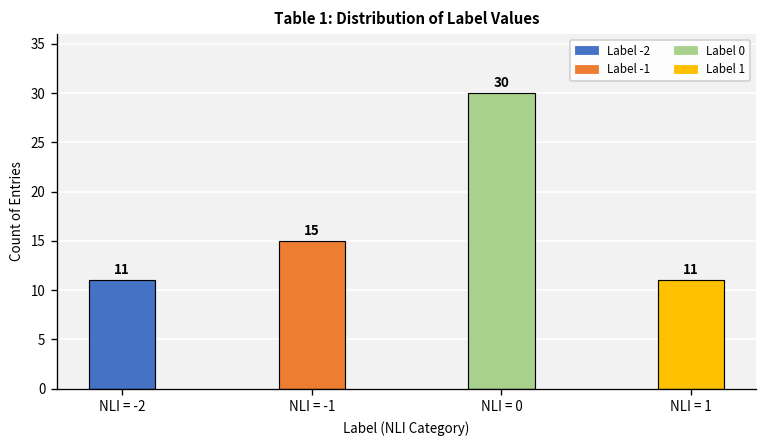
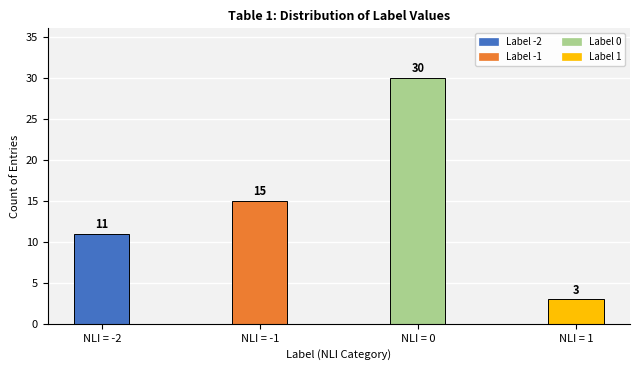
NLI = 1: 11 -> 3
